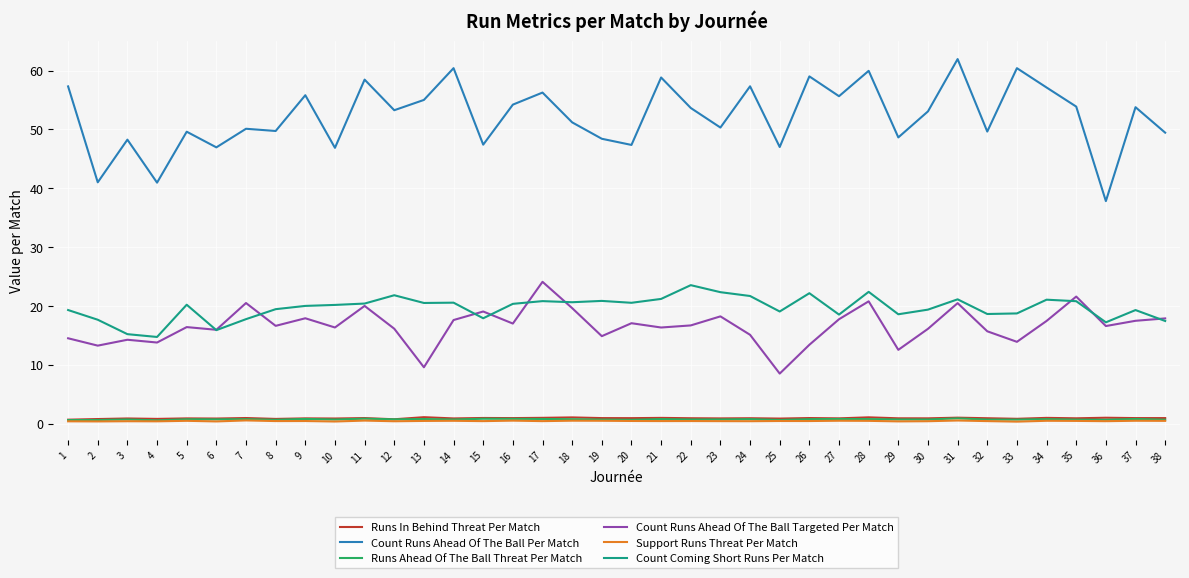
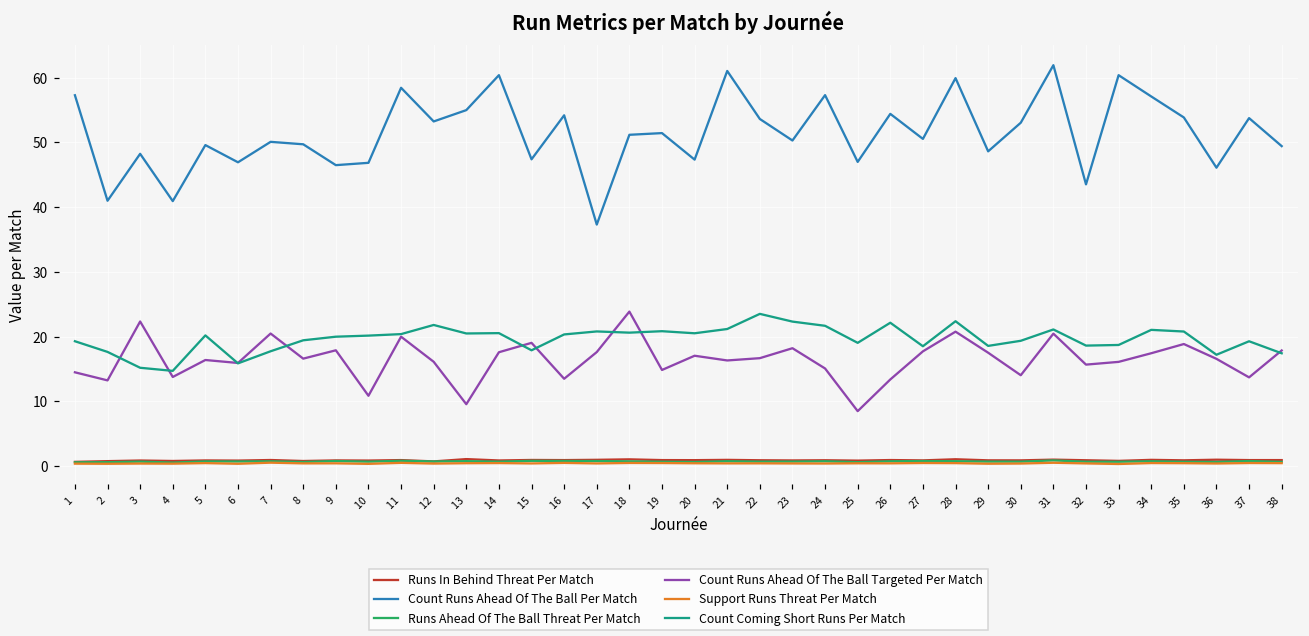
Count Runs Ahead Of The Ball Targeted Per Match, 3: 14 -> 22
Count Runs Ahead Of The Ball Per Match, 9: 56 -> 47
Count Runs Ahead Of The Ball Targeted Per Match, 10: 16 -> 11
Count Runs Ahead Of The Ball Targeted Per Match, 16: 17 -> 14
Count Runs Ahead Of The Ball Per Match, 17: 56 -> 37
Count Runs Ahead Of The Ball Targeted Per Match, 17: 24 -> 18
Count Runs Ahead Of The Ball Targeted Per Match, 18: 20 -> 24
Count Runs Ahead Of The Ball Per Match, 19: 48 -> 51
Count Runs Ahead Of The Ball Per Match, 21: 59 -> 61
Count Runs Ahead Of The Ball Per Match, 26: 59 -> 54
Count Runs Ahead Of The Ball Per Match, 27: 56 -> 51
Count Runs Ahead Of The Ball Targeted Per Match, 29: 13 -> 18
Count Runs Ahead Of The Ball Targeted Per Match, 30: 16 -> 14
Count Runs Ahead Of The Ball Per Match, 32: 50 -> 44
Count Runs Ahead Of The Ball Targeted Per Match, 33: 14 -> 16
Count Runs Ahead Of The Ball Targeted Per Match, 35: 22 -> 19
Count Runs Ahead Of The Ball Per Match, 36: 38 -> 46
Count Runs Ahead Of The Ball Targeted Per Match, 37: 17 -> 14
